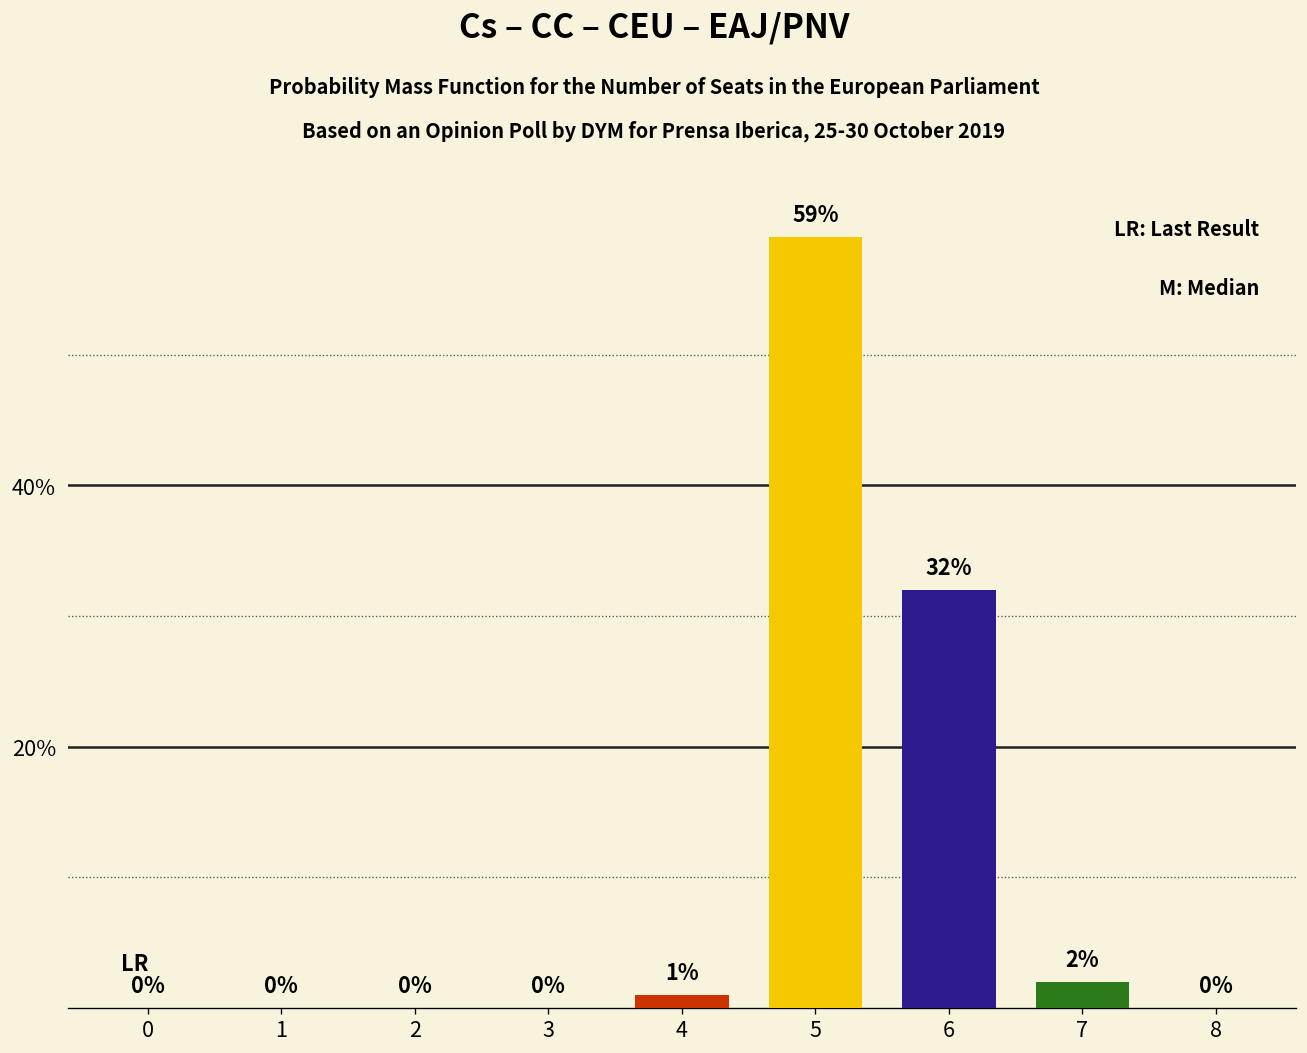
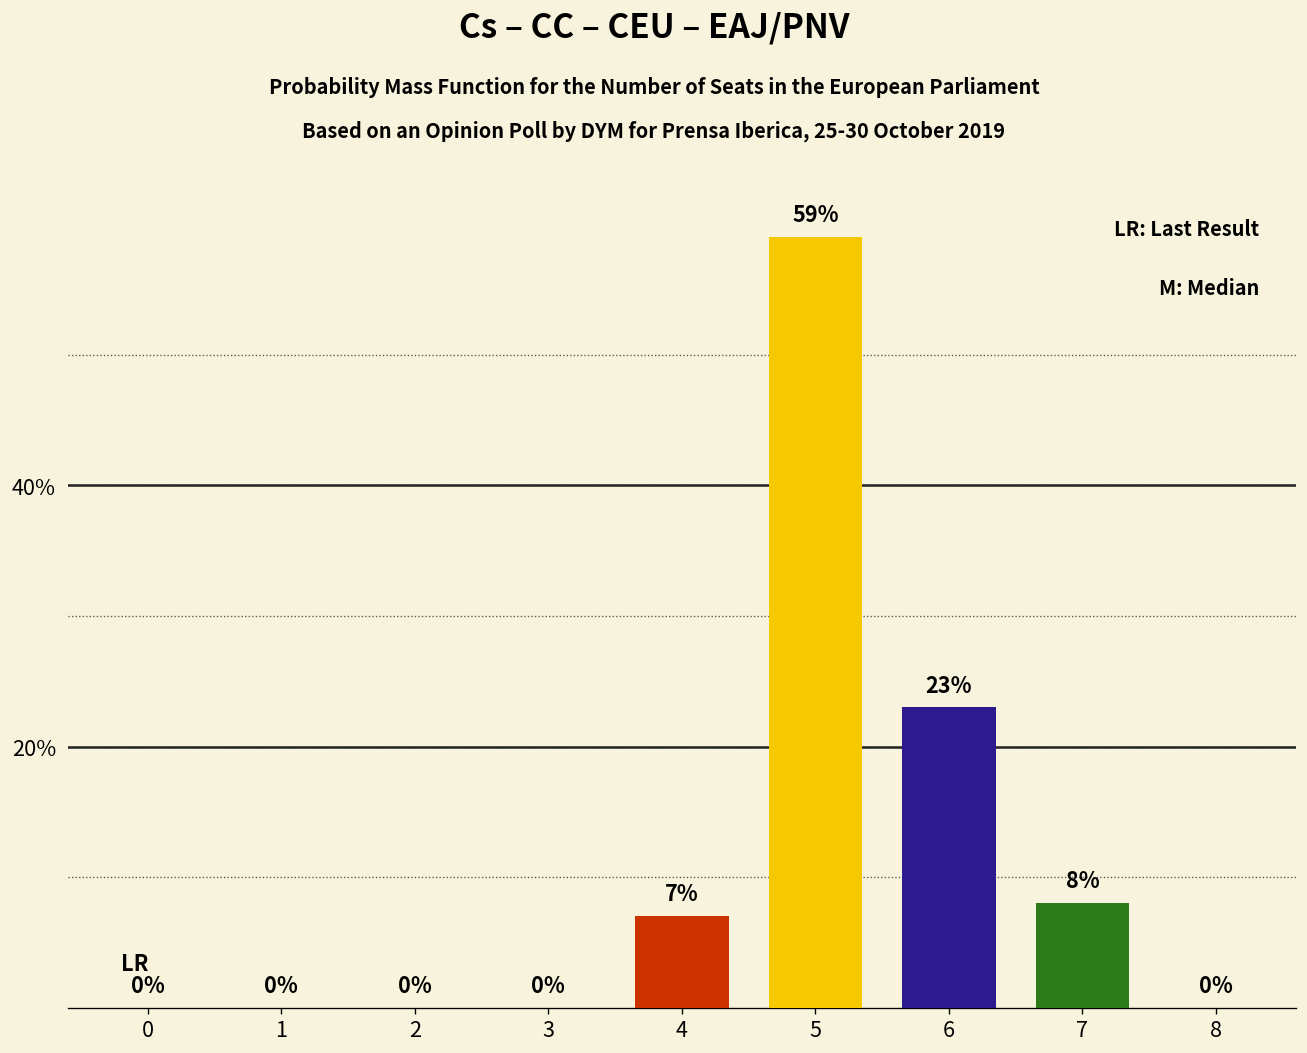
4: 1% -> 7%
6: 32% -> 23%
7: 2% -> 8%
